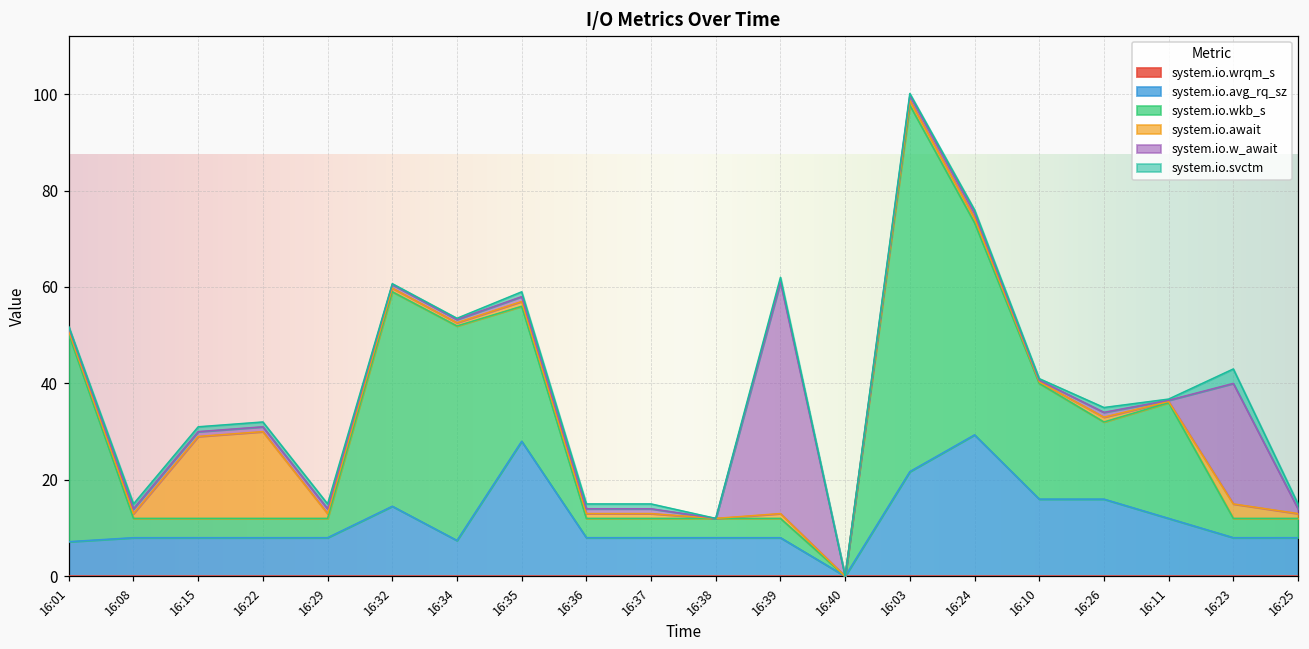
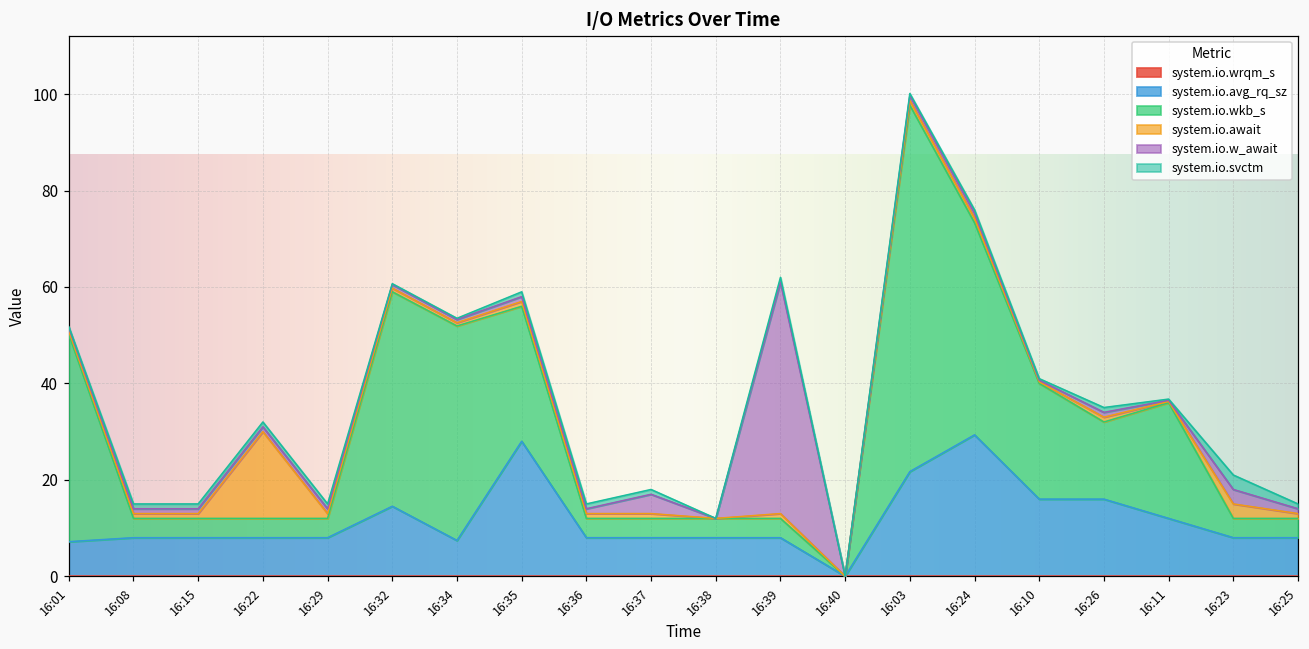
system.io.await, 16:15: 17 -> 1
system.io.w_await, 16:37: 1 -> 4
system.io.w_await, 16:23: 25 -> 3
